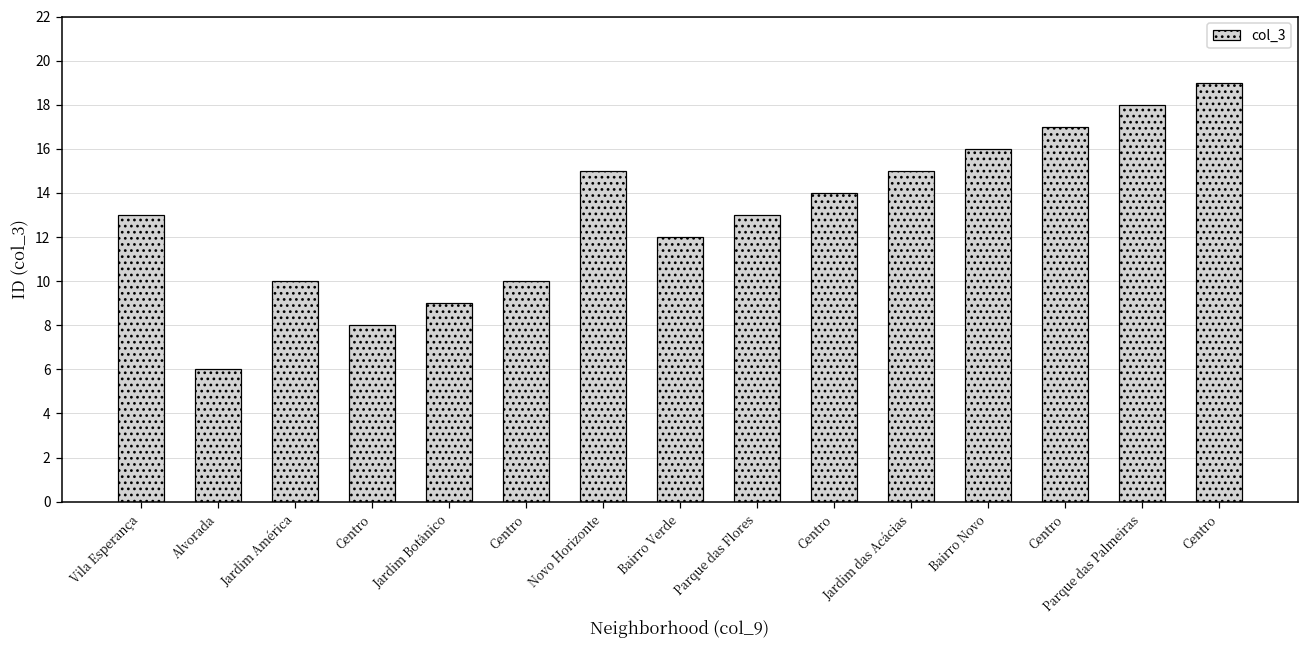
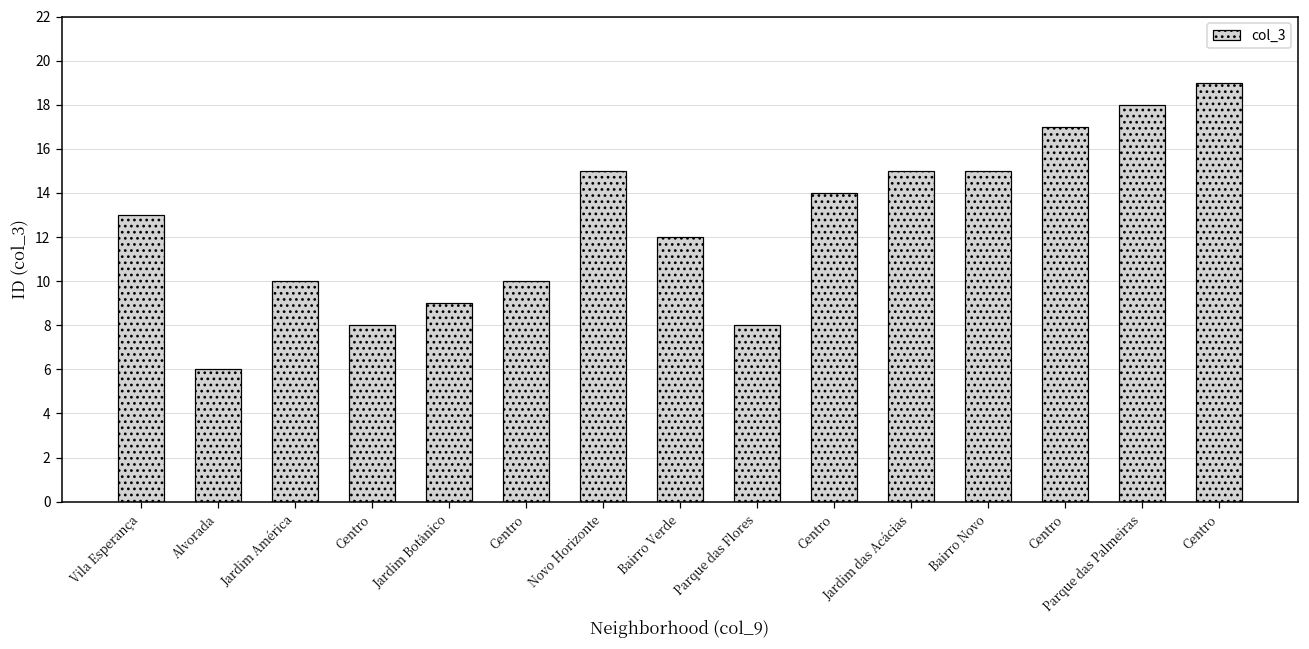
Parque das Flores: 13 -> 8
Bairro Novo: 16 -> 15
